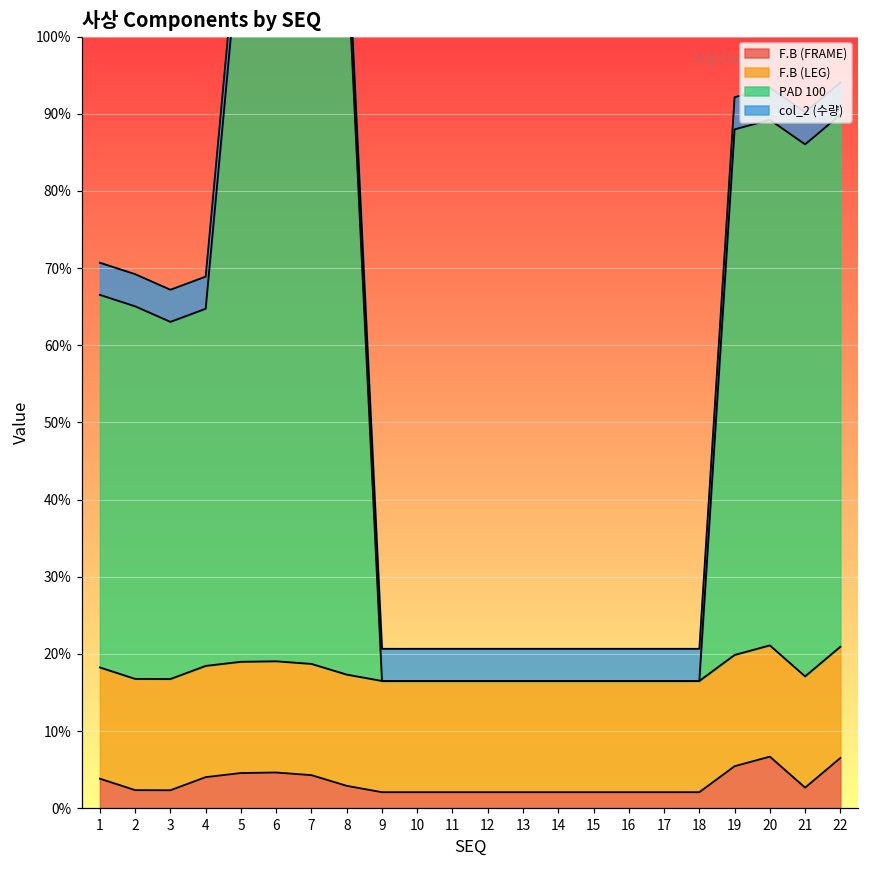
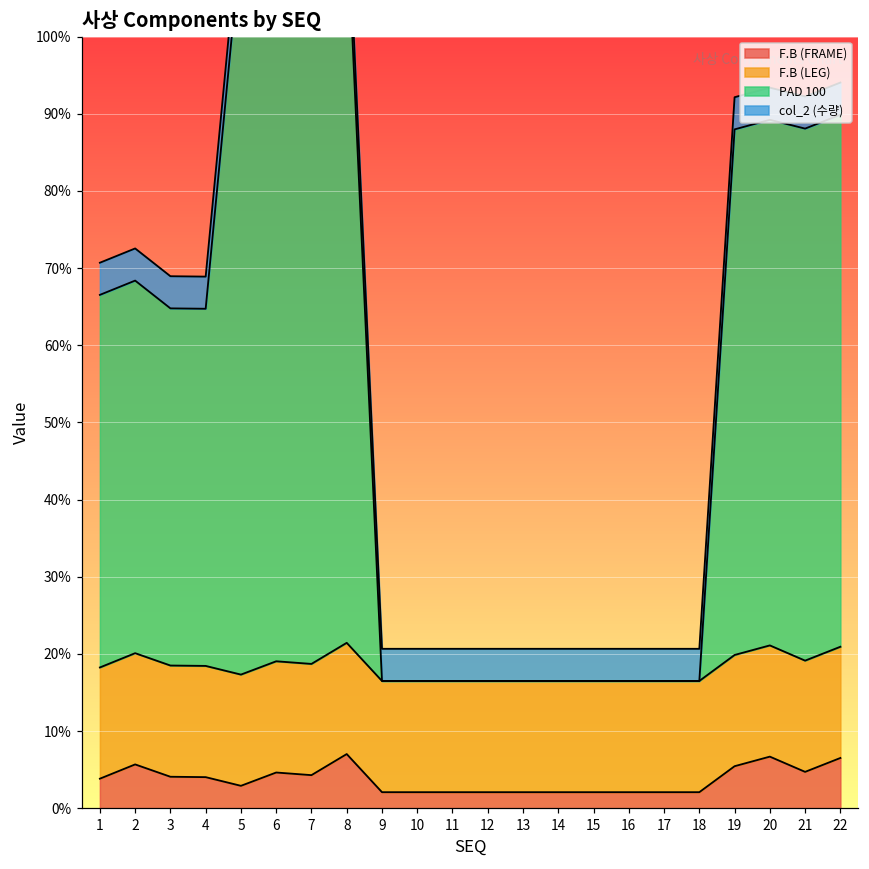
F.B (FRAME), 2: 2% -> 6%
F.B (FRAME), 3: 2% -> 4%
F.B (FRAME), 5: 5% -> 3%
F.B (FRAME), 8: 3% -> 7%
F.B (FRAME), 21: 3% -> 5%
